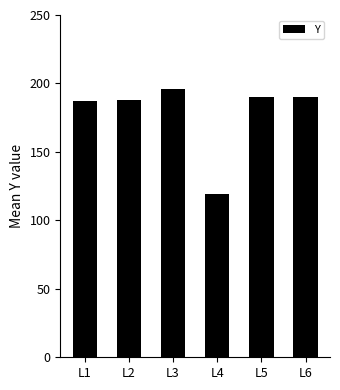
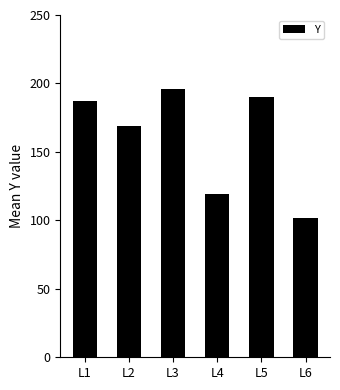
L2: 188 -> 169
L6: 190 -> 102
